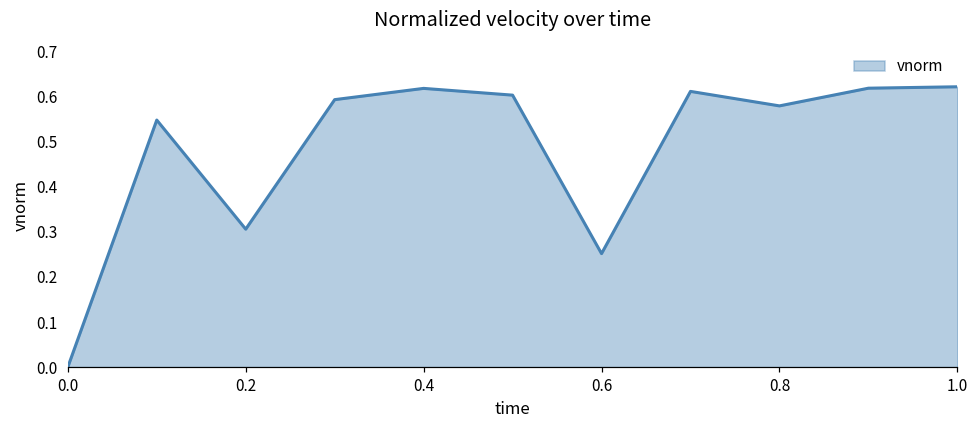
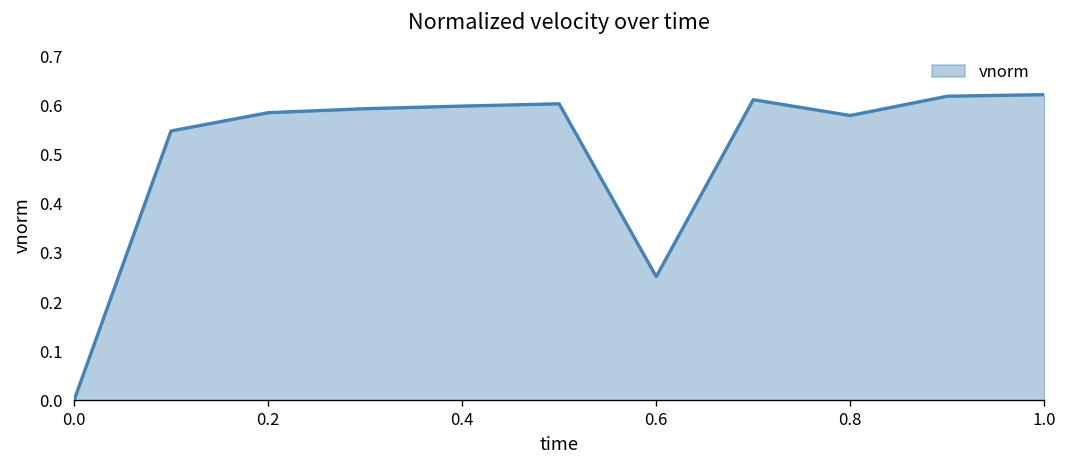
0.2: 0.31 -> 0.59
0.4: 0.62 -> 0.60
